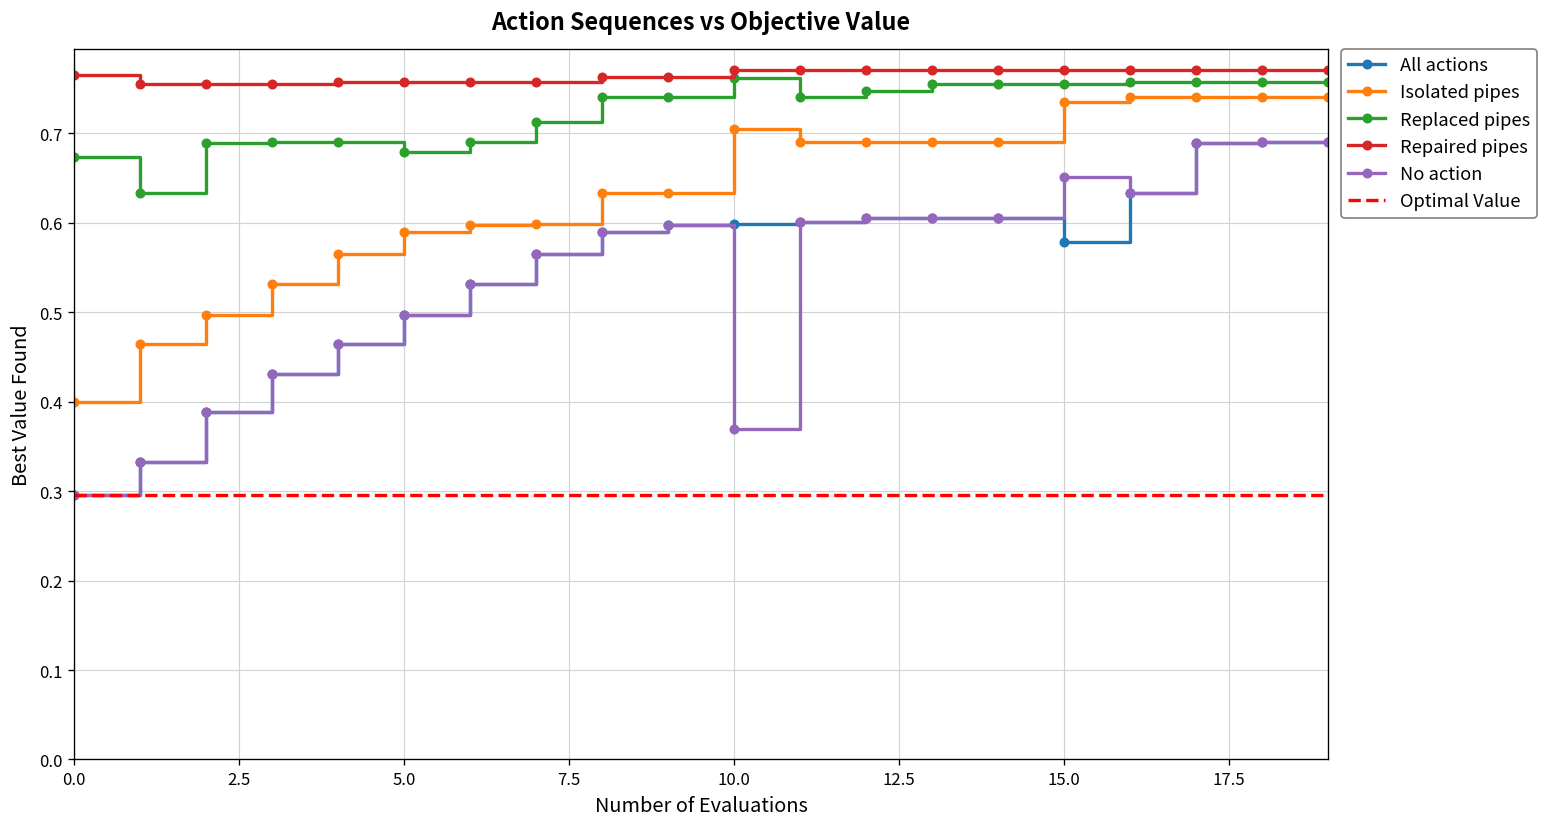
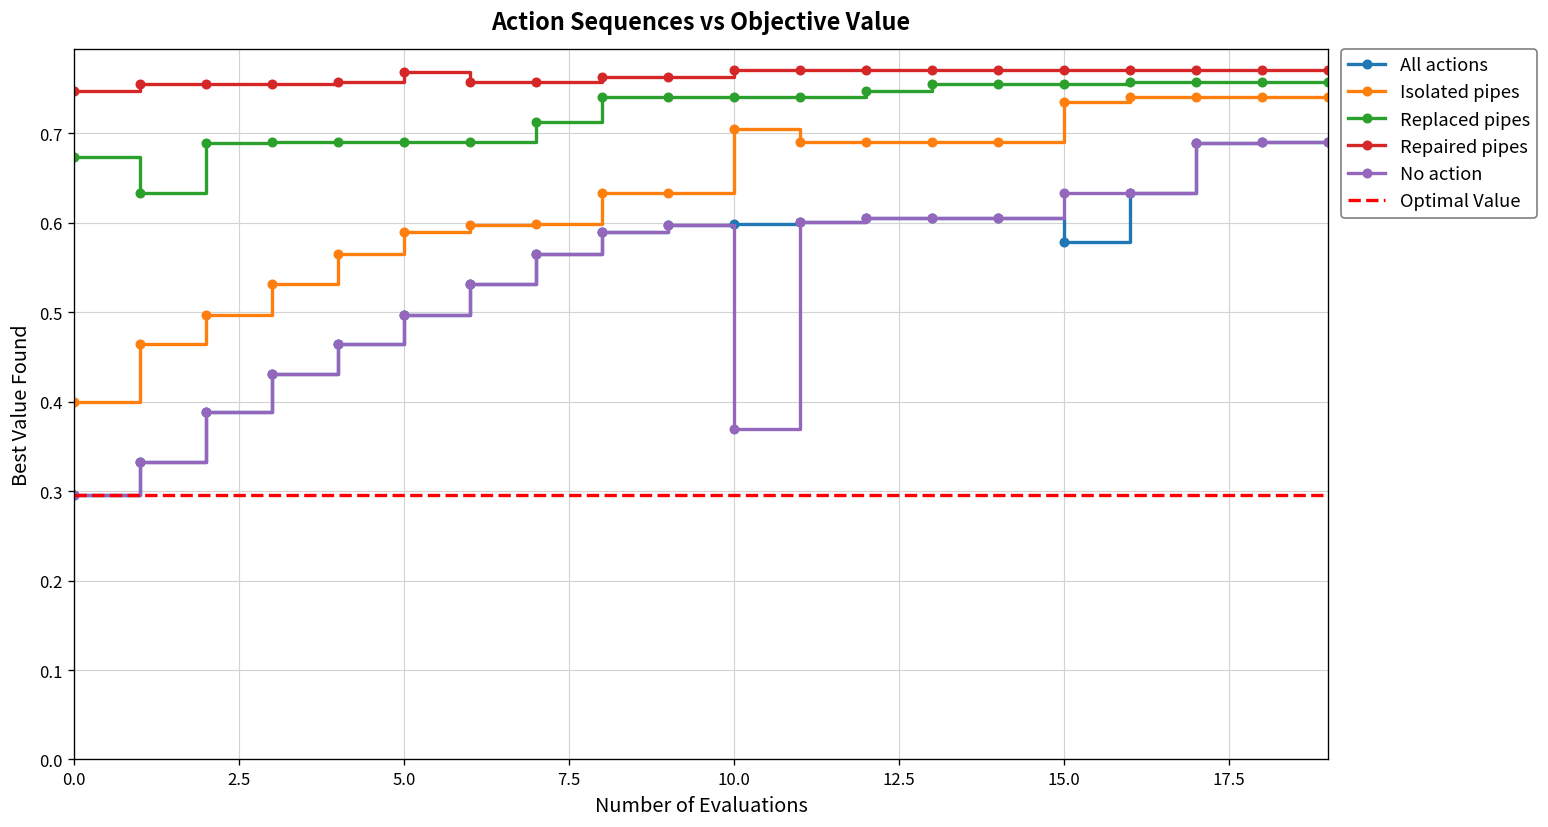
Repaired pipes, 0.0: 0.77 -> 0.75
Replaced pipes, 5.0: 0.68 -> 0.69
Repaired pipes, 5.0: 0.76 -> 0.77
Replaced pipes, 10.0: 0.76 -> 0.74
No action, 15.0: 0.65 -> 0.63
